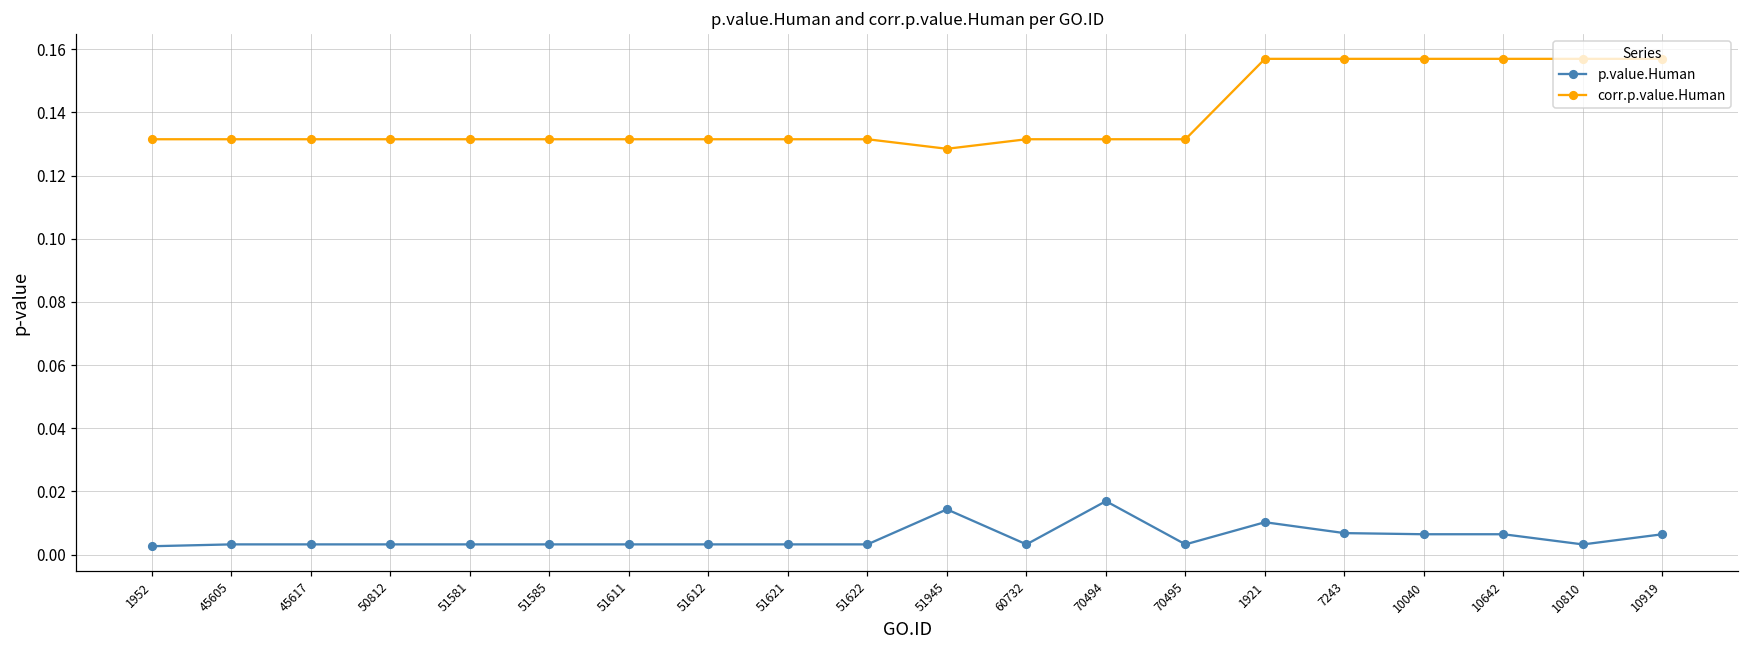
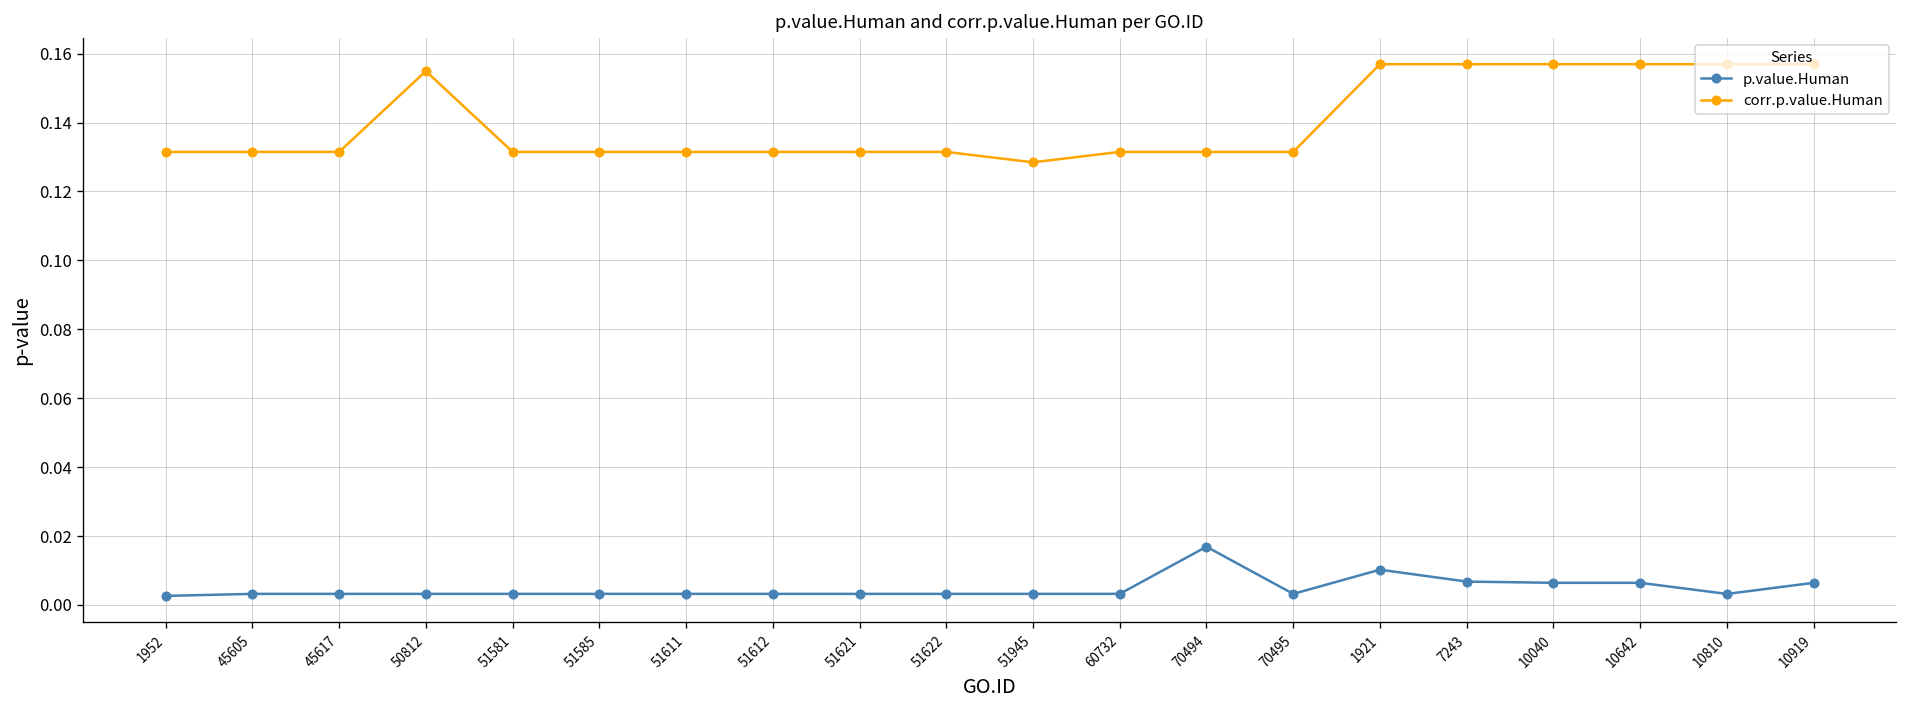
corr.p.value.Human, 50812: 0.131 -> 0.155
p.value.Human, 51945: 0.014 -> 0.003
